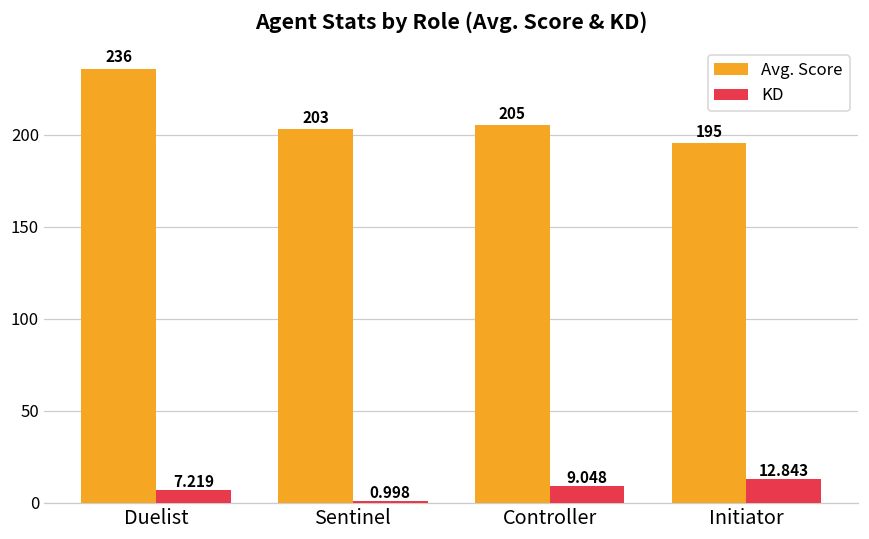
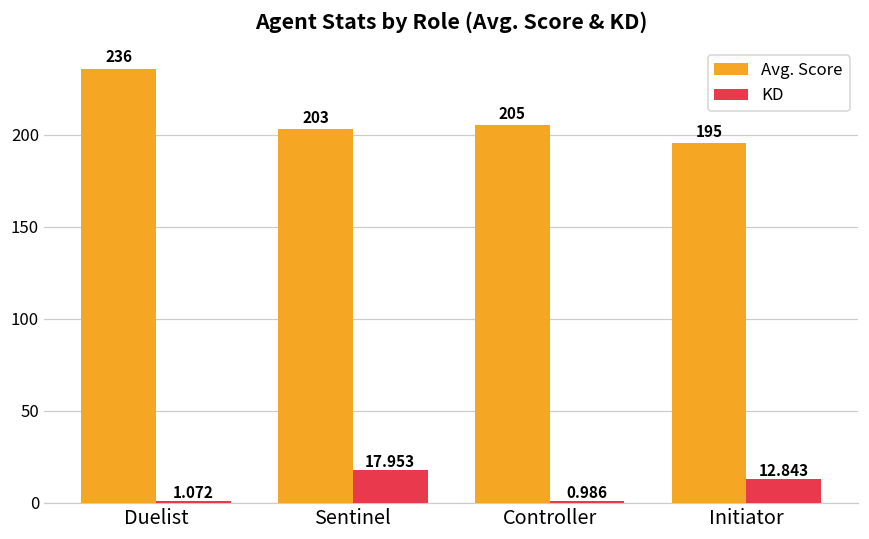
KD, Duelist: 7.219 -> 1.072
KD, Sentinel: 0.998 -> 17.953
KD, Controller: 9.048 -> 0.986
